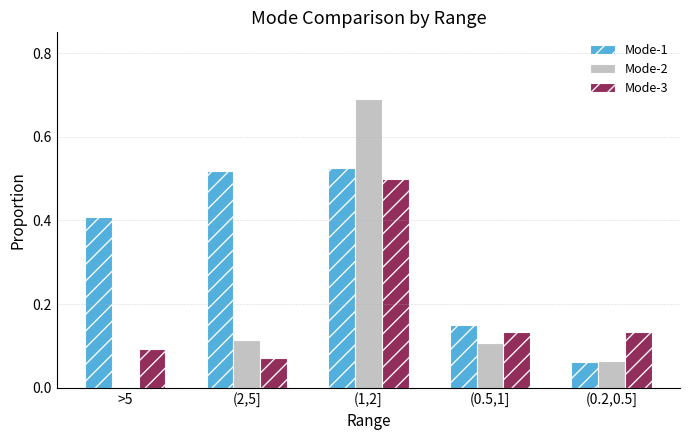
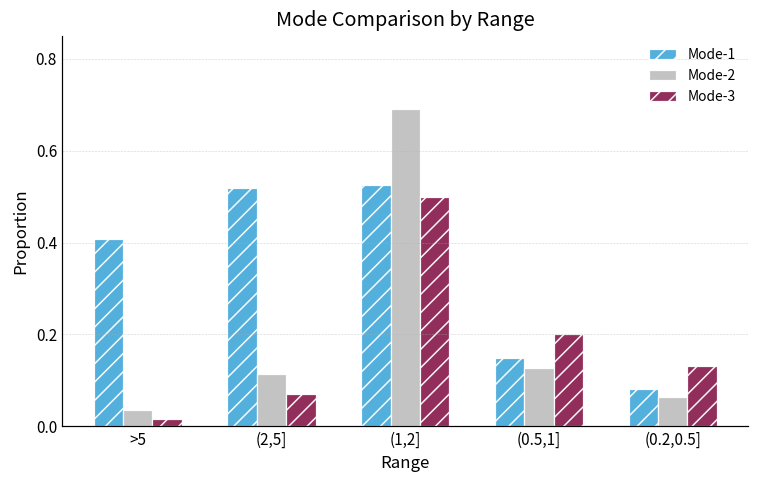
Mode-2, >5: 0.00 -> 0.04
Mode-3, >5: 0.09 -> 0.02
Mode-2, (0.5,1]: 0.11 -> 0.13
Mode-3, (0.5,1]: 0.13 -> 0.20
Mode-1, (0.2,0.5]: 0.06 -> 0.08
